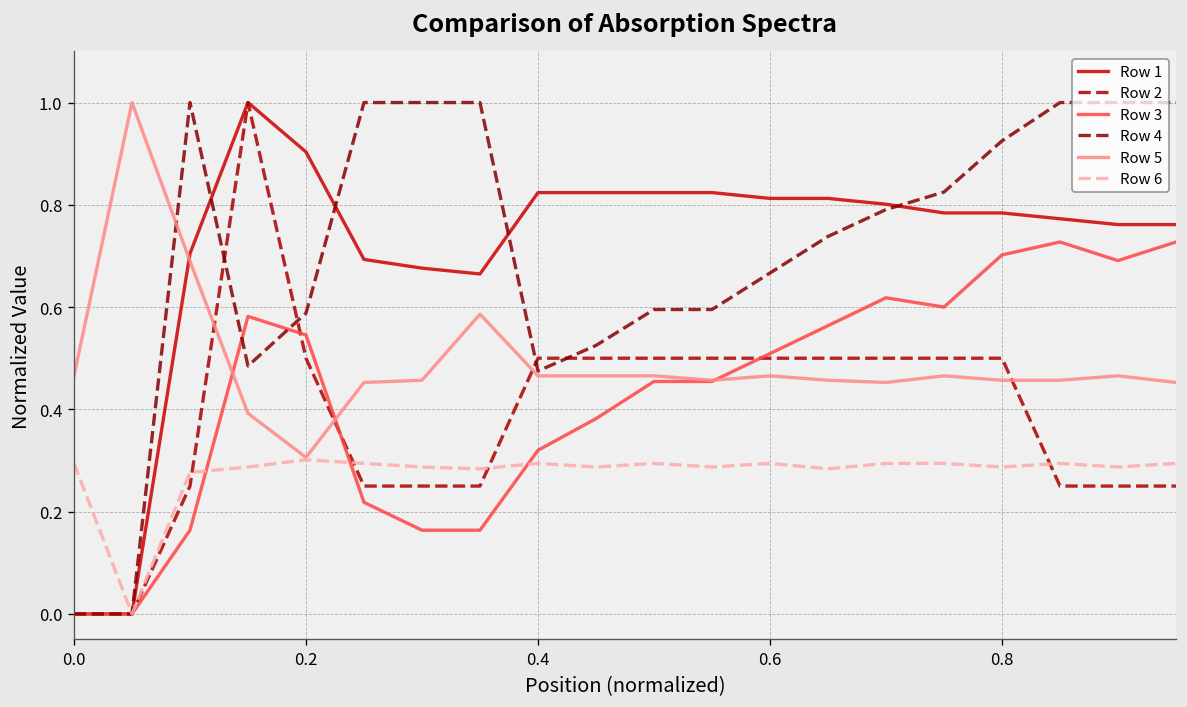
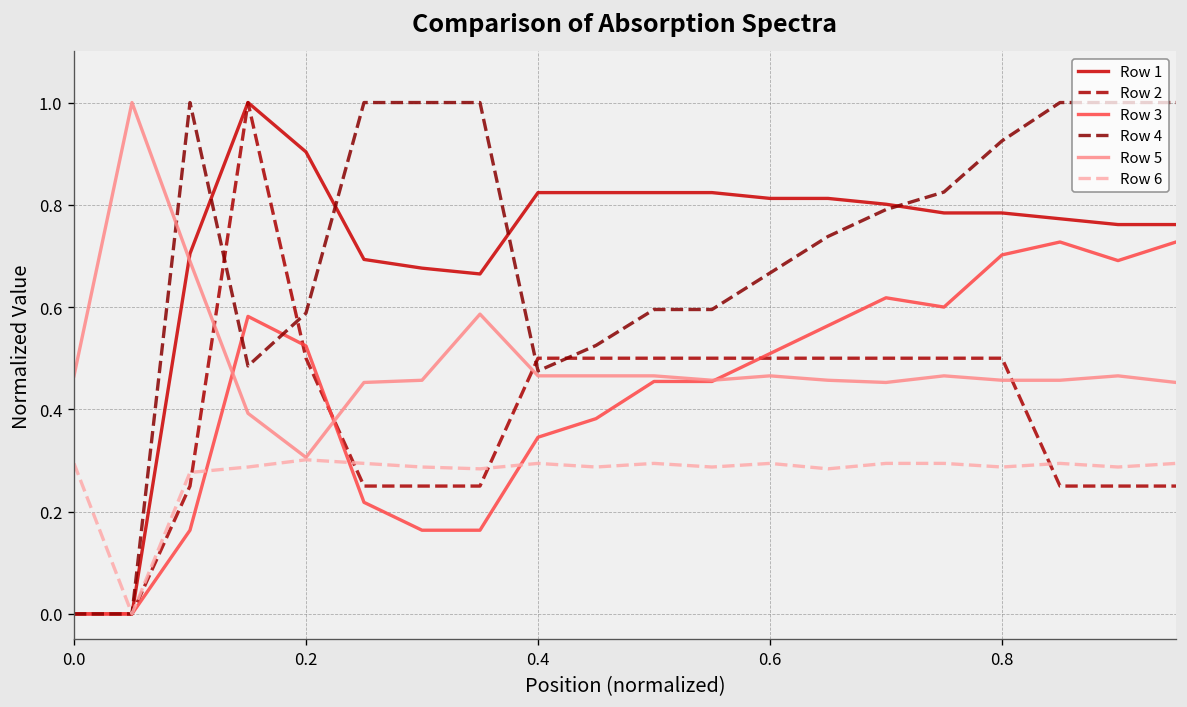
Row 3, 0.2: 0.55 -> 0.52
Row 3, 0.4: 0.32 -> 0.35
